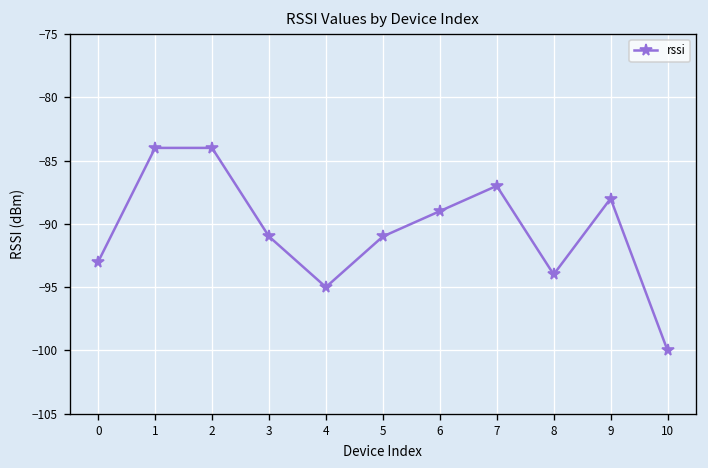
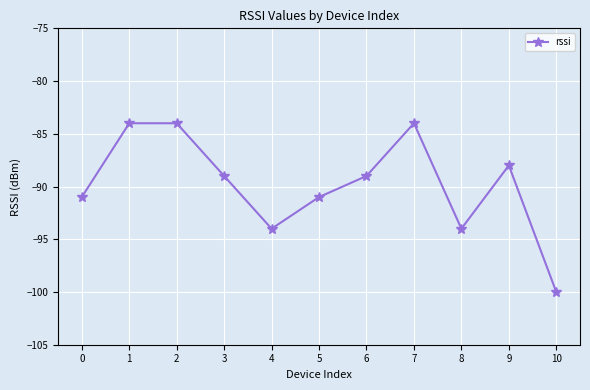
0: -93 -> -91
3: -91 -> -89
4: -95 -> -94
7: -87 -> -84
